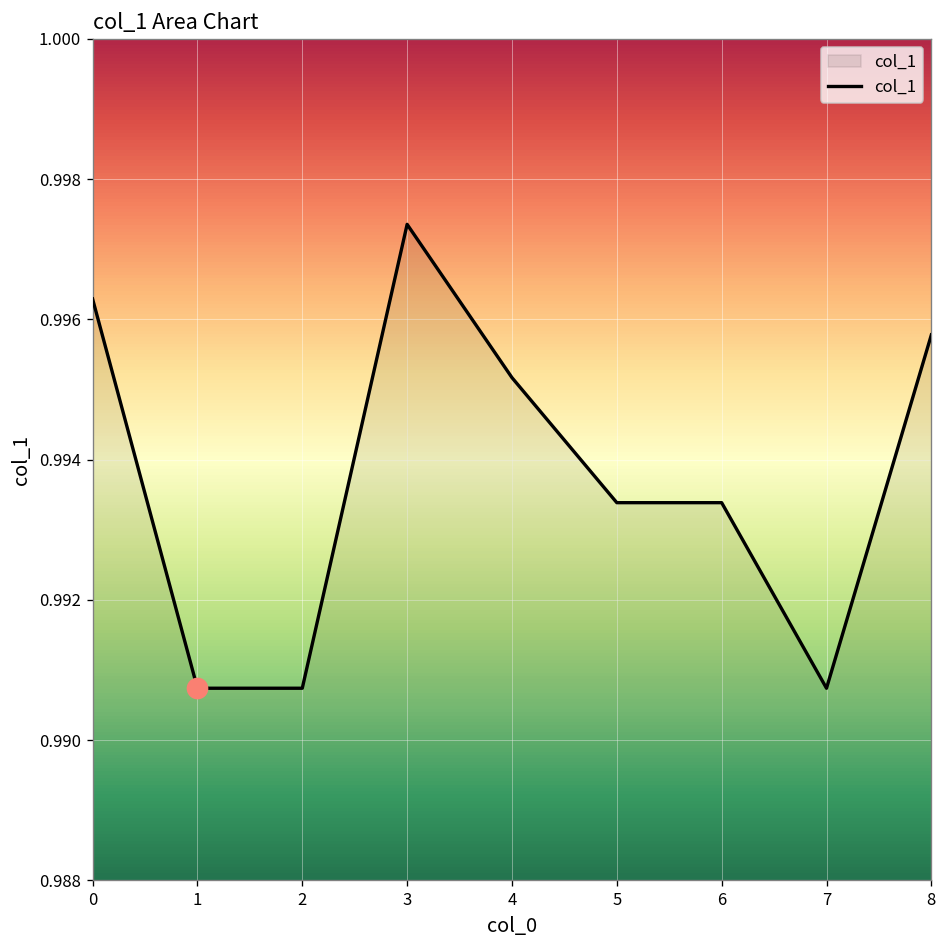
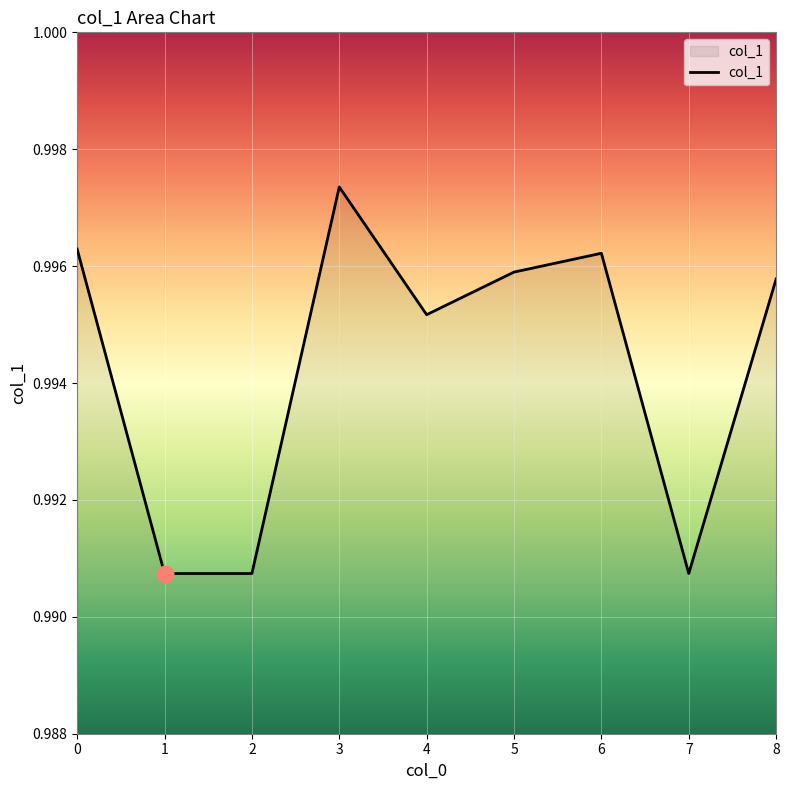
col_1, 5: 0.9934 -> 0.9959
col_1, 6: 0.9934 -> 0.9962
